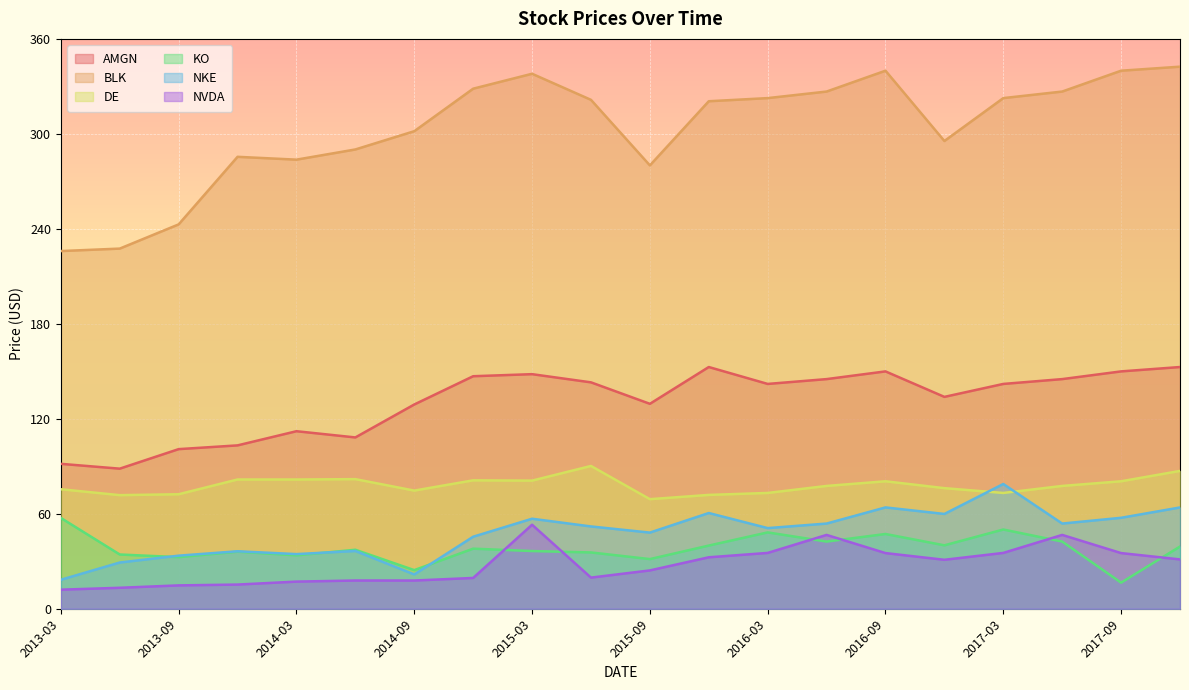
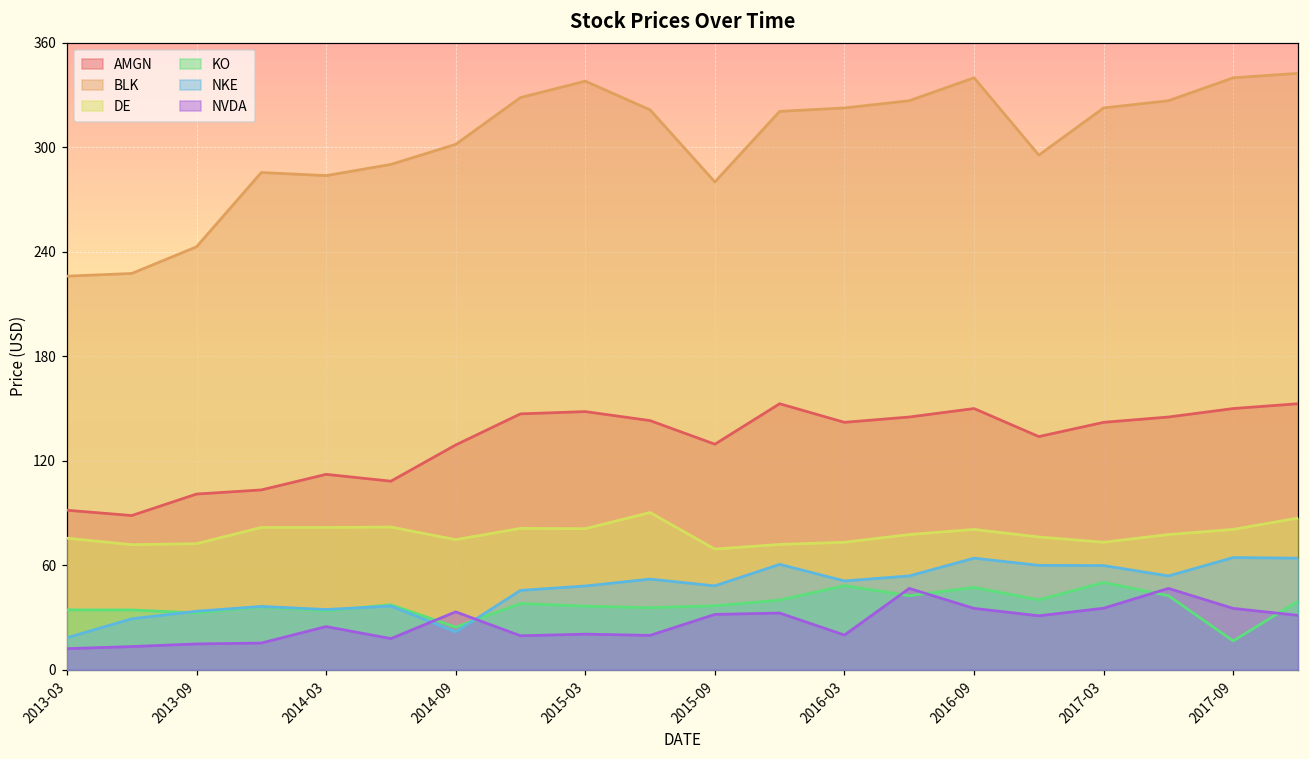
KO, 2013-03: 57 -> 34
NVDA, 2014-03: 17 -> 25
NVDA, 2014-09: 18 -> 33
NKE, 2015-03: 57 -> 48
NVDA, 2015-03: 53 -> 20
KO, 2015-09: 31 -> 37
NVDA, 2015-09: 24 -> 32
NVDA, 2016-03: 35 -> 20
NKE, 2017-03: 79 -> 60
NKE, 2017-09: 57 -> 64
